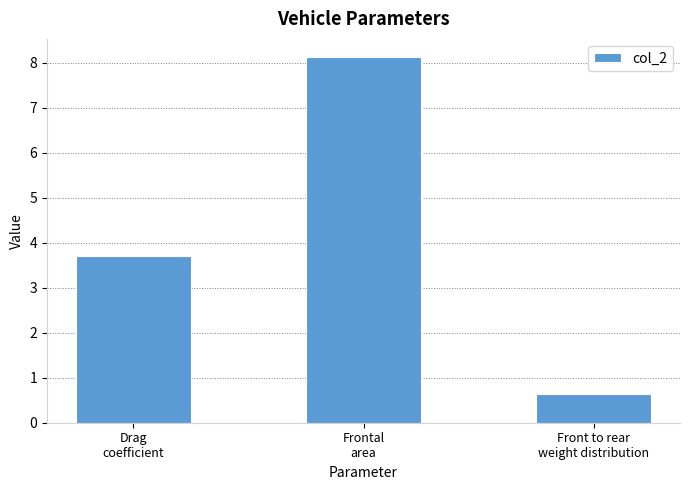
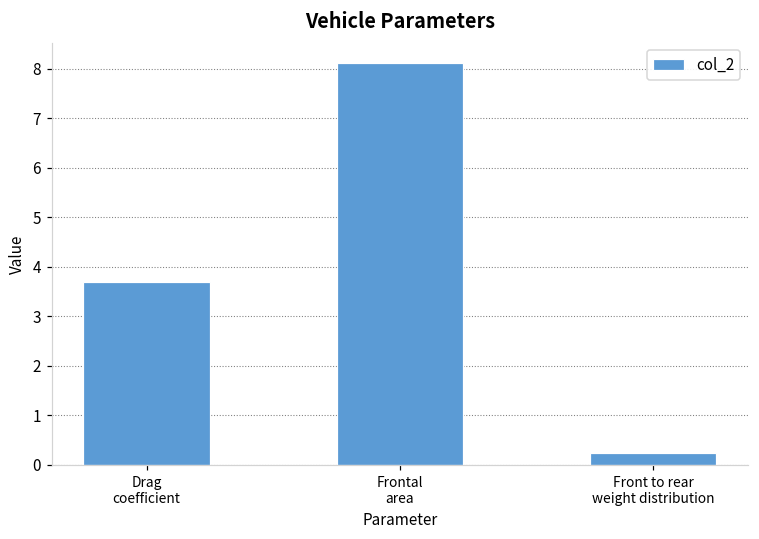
Front to rear weight distribution: 0.6 -> 0.2
